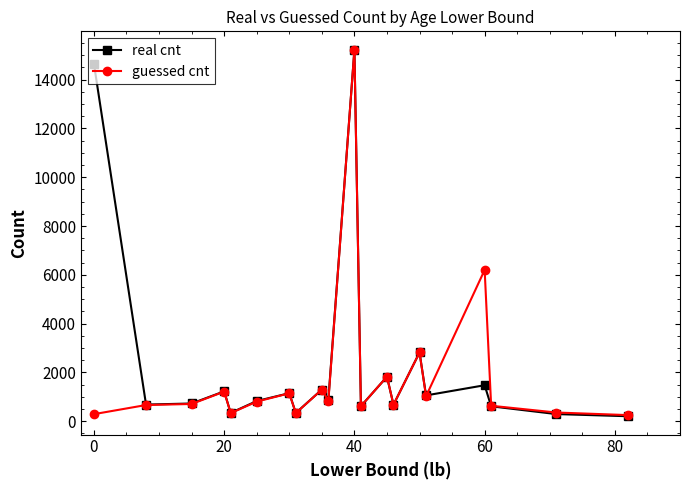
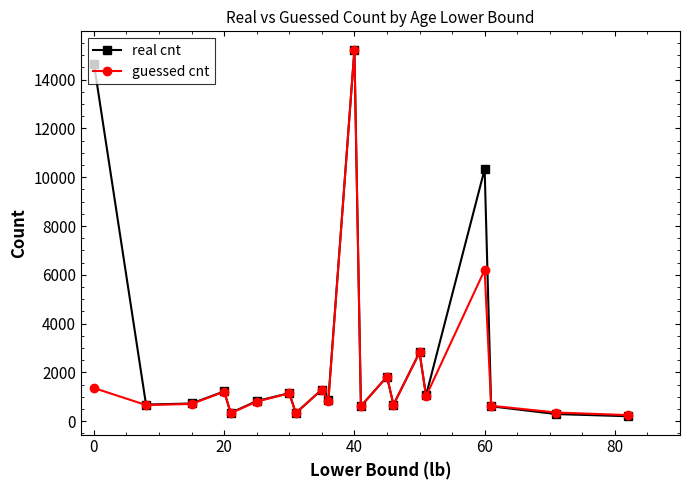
guessed cnt, 0: 300 -> 1400
real cnt, 60: 1500 -> 10300
